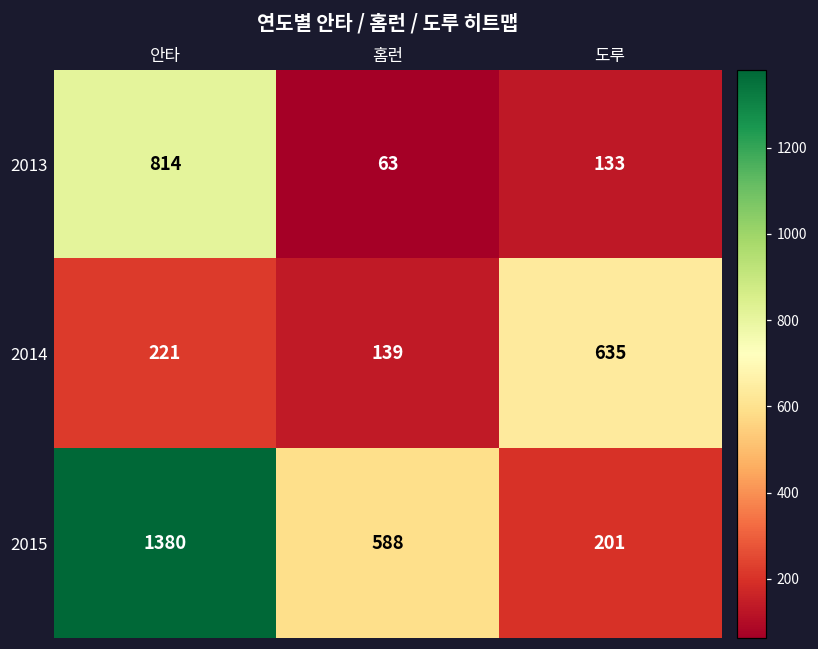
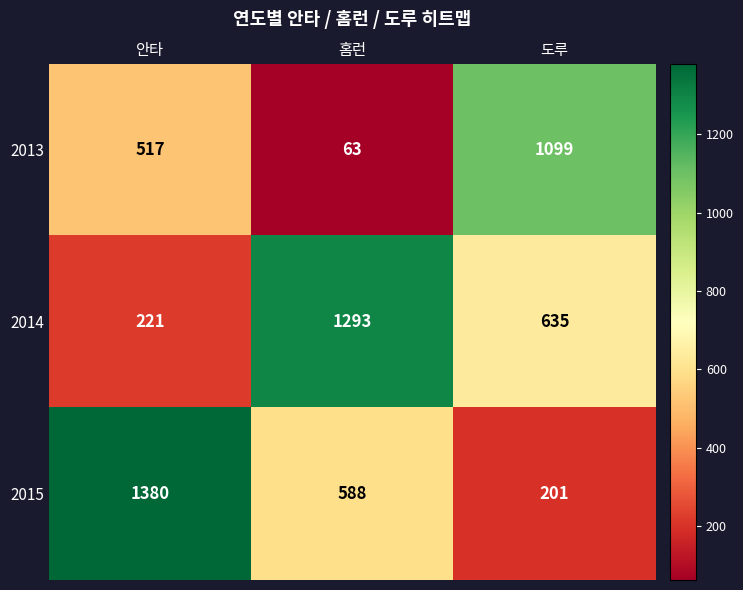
2013, 안타: 814 -> 517
2013, 도루: 133 -> 1099
2014, 홈런: 139 -> 1293
